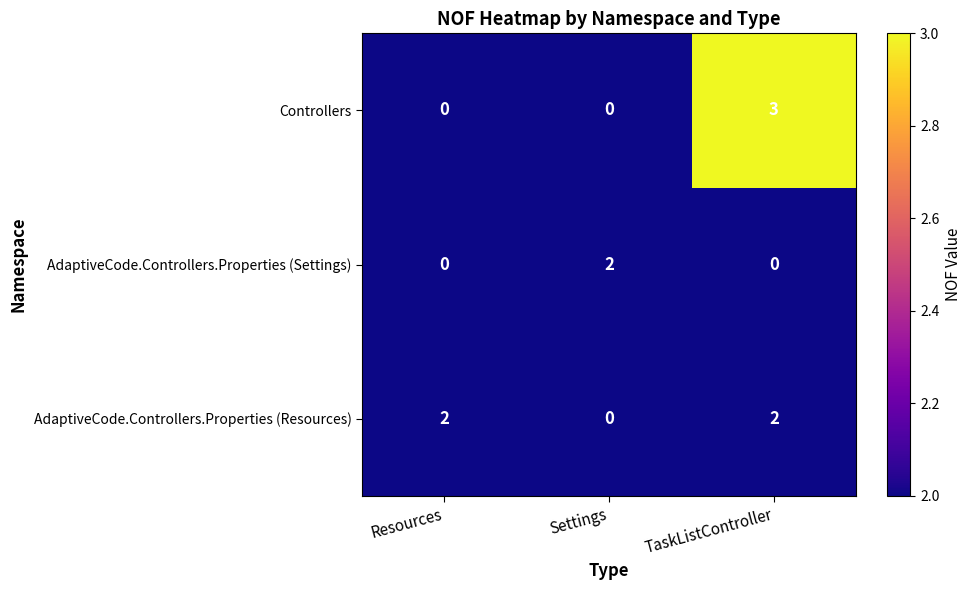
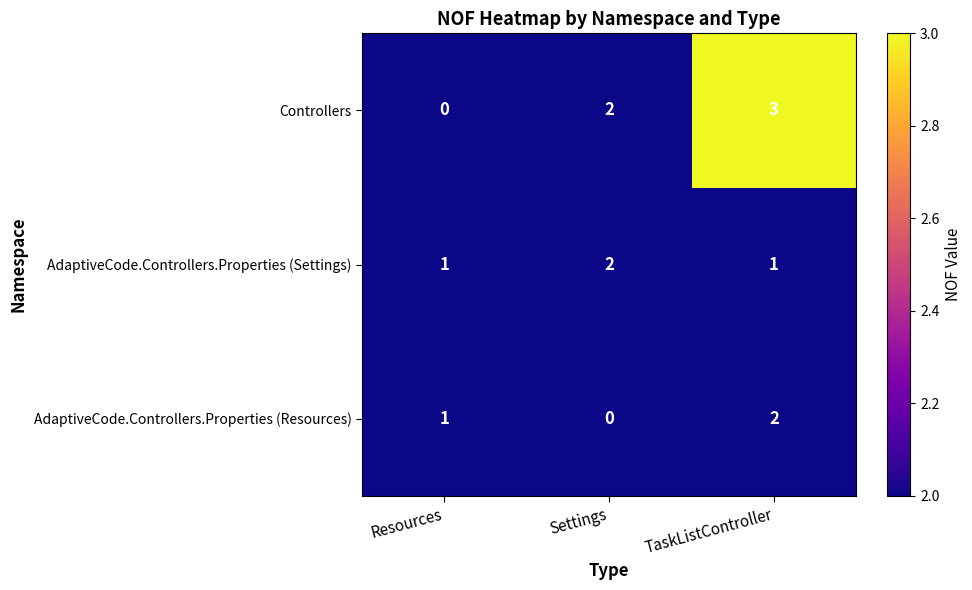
Controllers, Settings: 0 -> 2
AdaptiveCode.Controllers.Properties (Settings), Resources: 0 -> 1
AdaptiveCode.Controllers.Properties (Settings), TaskListController: 0 -> 1
AdaptiveCode.Controllers.Properties (Resources), Resources: 2 -> 1
